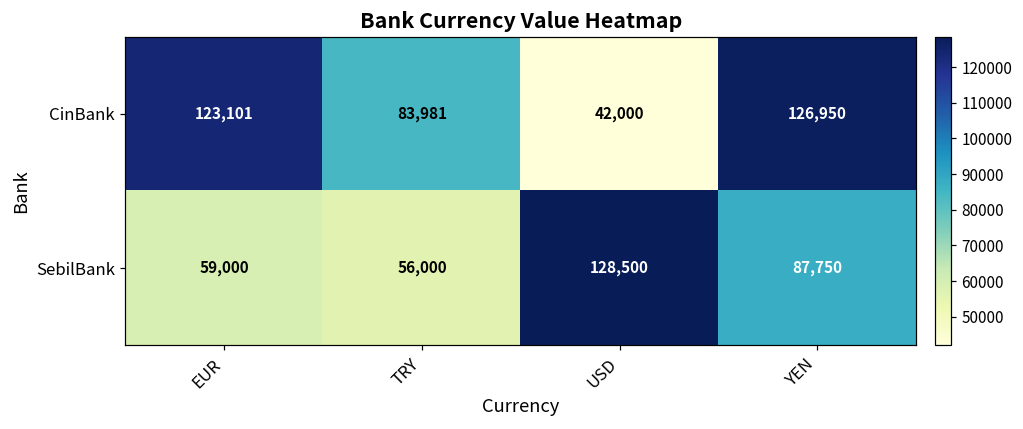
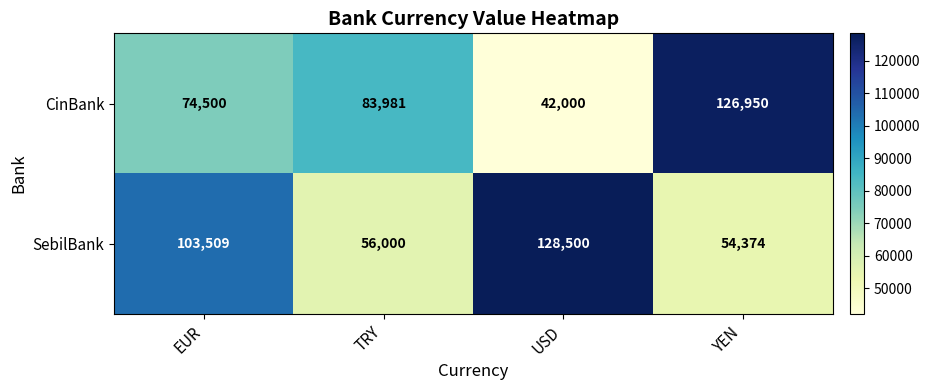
CinBank, EUR: 123,101 -> 74,500
SebilBank, EUR: 59,000 -> 103,509
SebilBank, YEN: 87,750 -> 54,374
